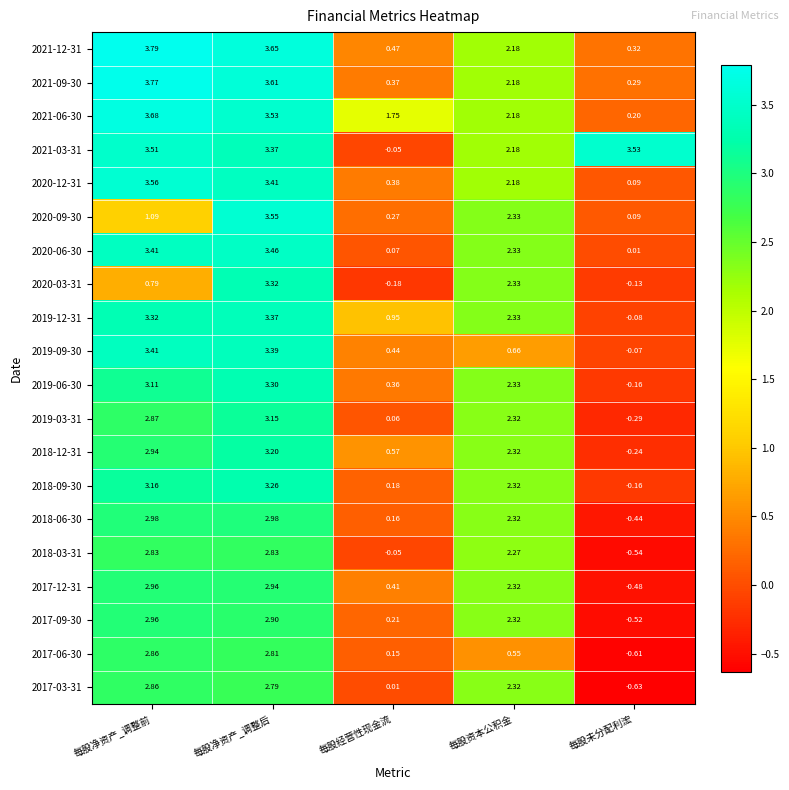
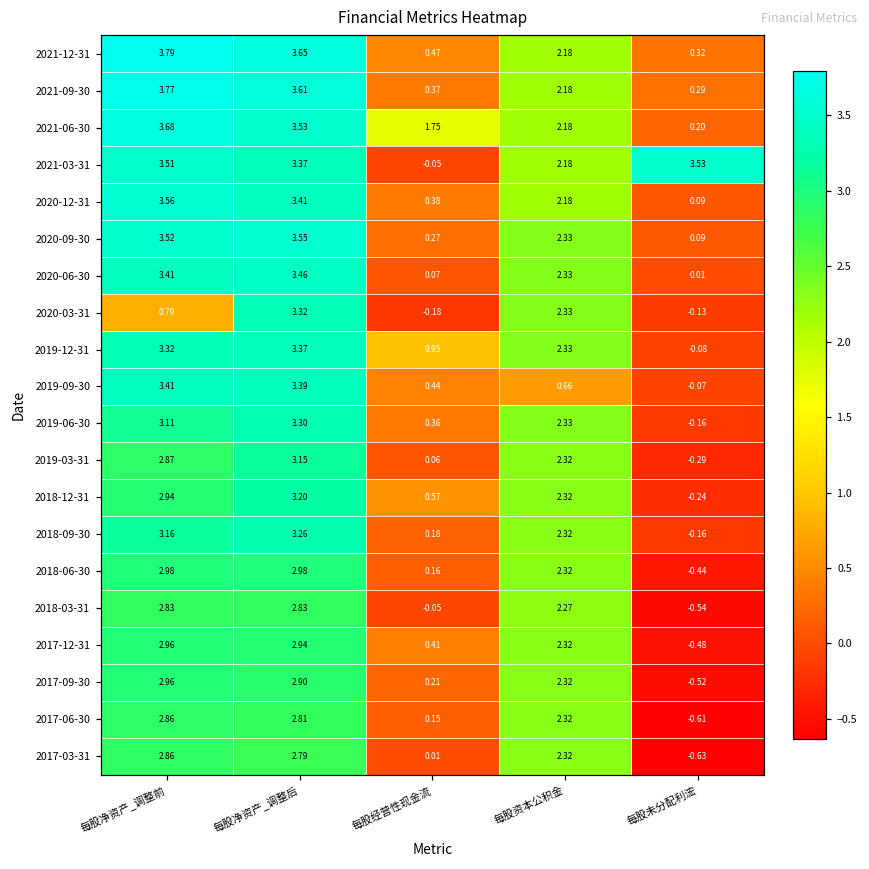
2020-09-30, 每股净资产_调整前: 1.09 -> 3.52
2017-06-30, 每股资本公积金: 0.55 -> 2.32
